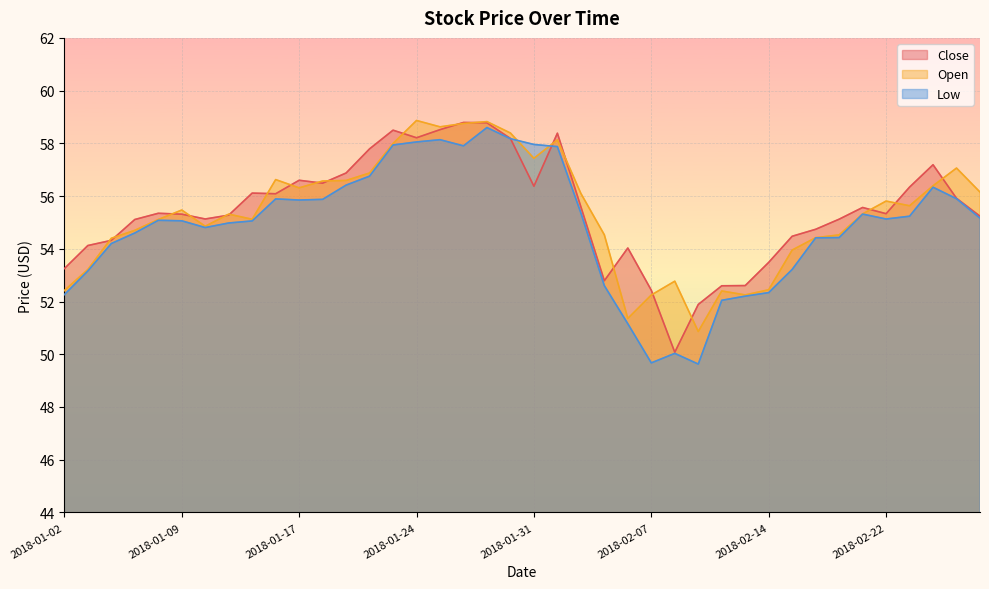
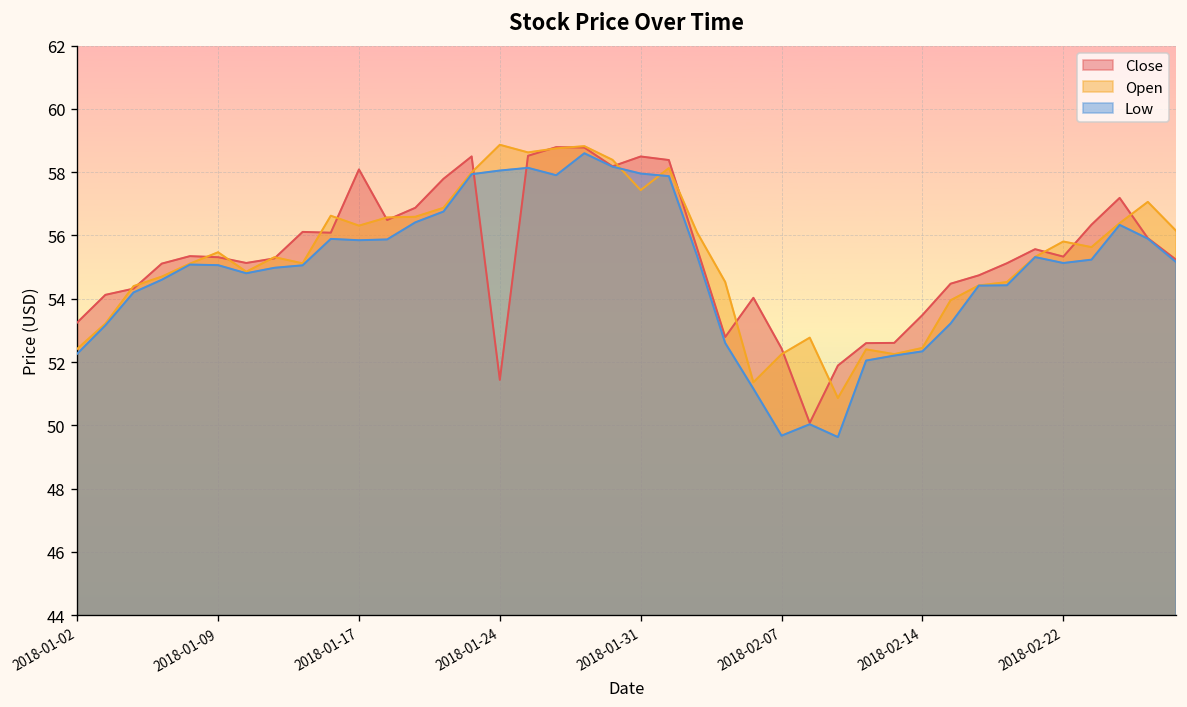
Close, 2018-01-17: 56.6 -> 58.1
Close, 2018-01-24: 58.2 -> 51.4
Close, 2018-01-31: 56.4 -> 58.5
